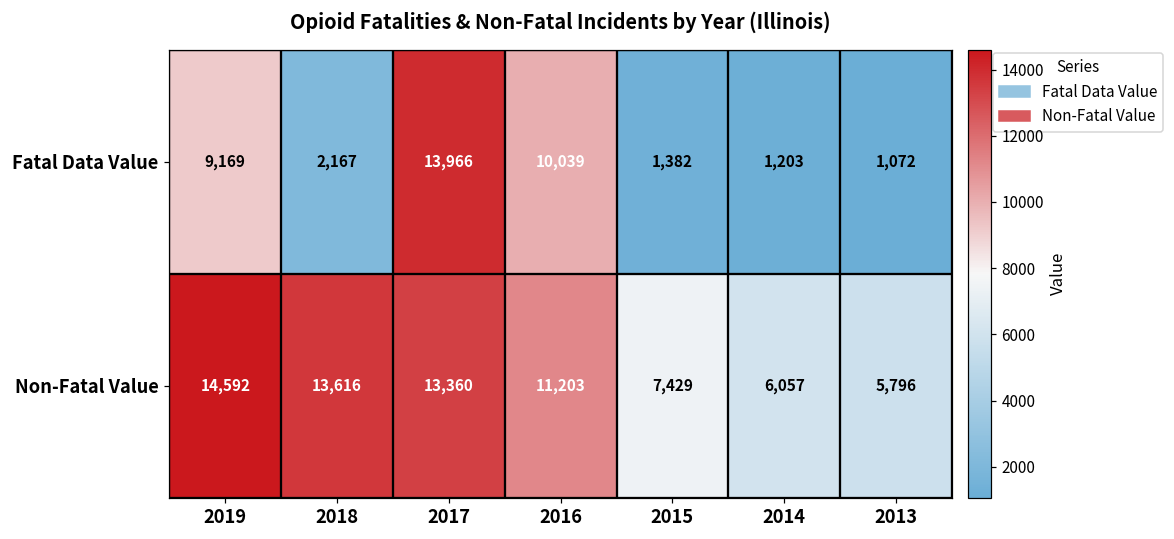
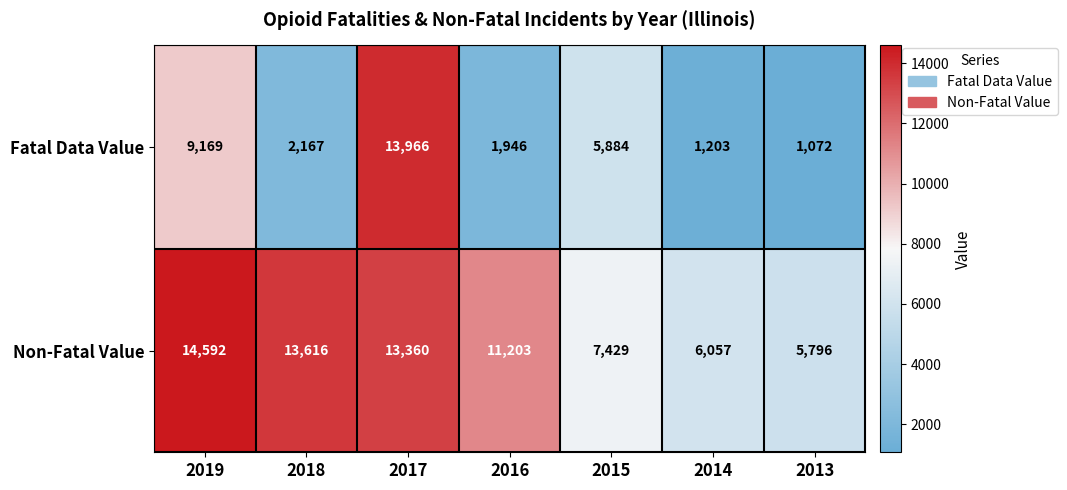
Fatal Data Value, 2016: 10,039 -> 1,946
Fatal Data Value, 2015: 1,382 -> 5,884
